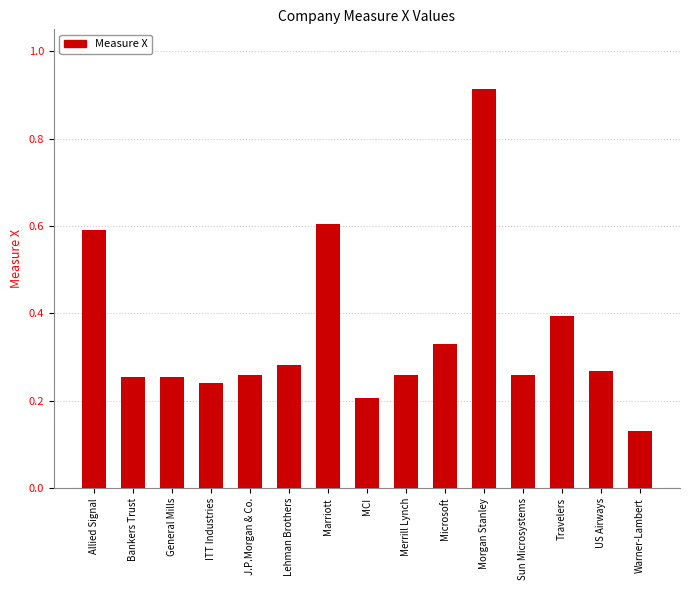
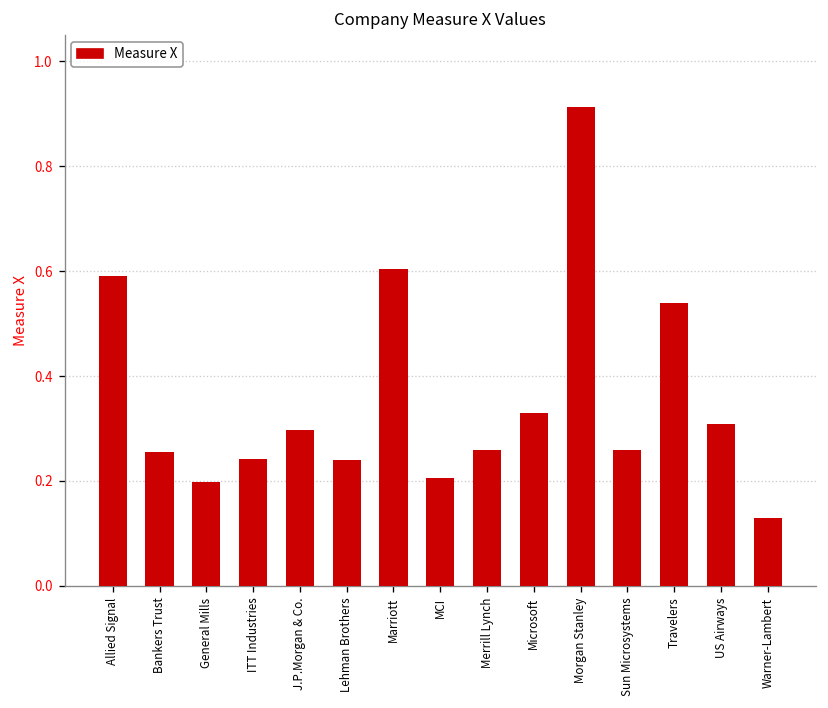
General Mills: 0.25 -> 0.20
J.P.Morgan & Co.: 0.26 -> 0.30
Lehman Brothers: 0.28 -> 0.24
Travelers: 0.39 -> 0.54
US Airways: 0.27 -> 0.31
